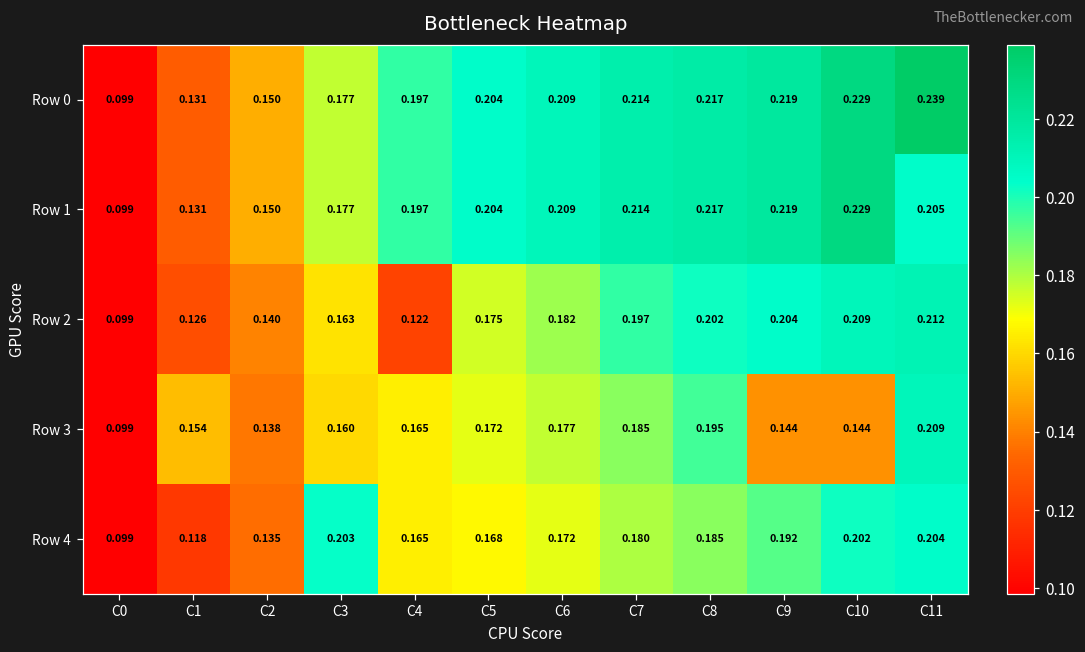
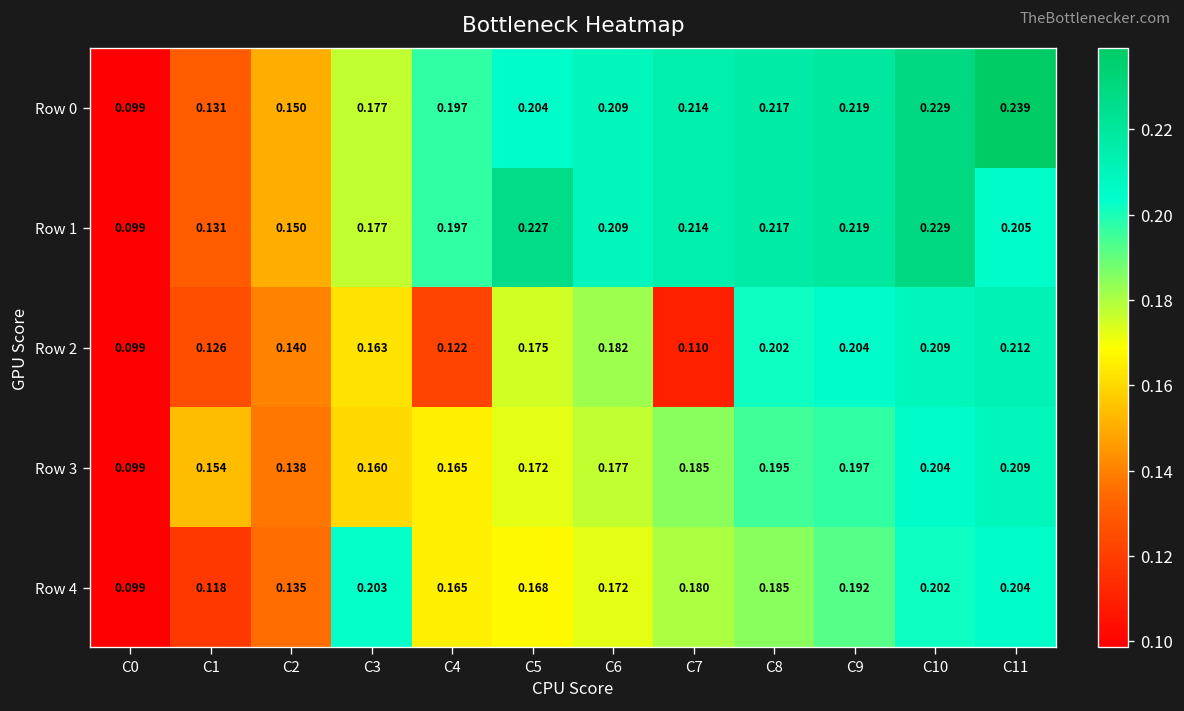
Row 1, C5: 0.204 -> 0.227
Row 2, C7: 0.197 -> 0.110
Row 3, C9: 0.144 -> 0.197
Row 3, C10: 0.144 -> 0.204
